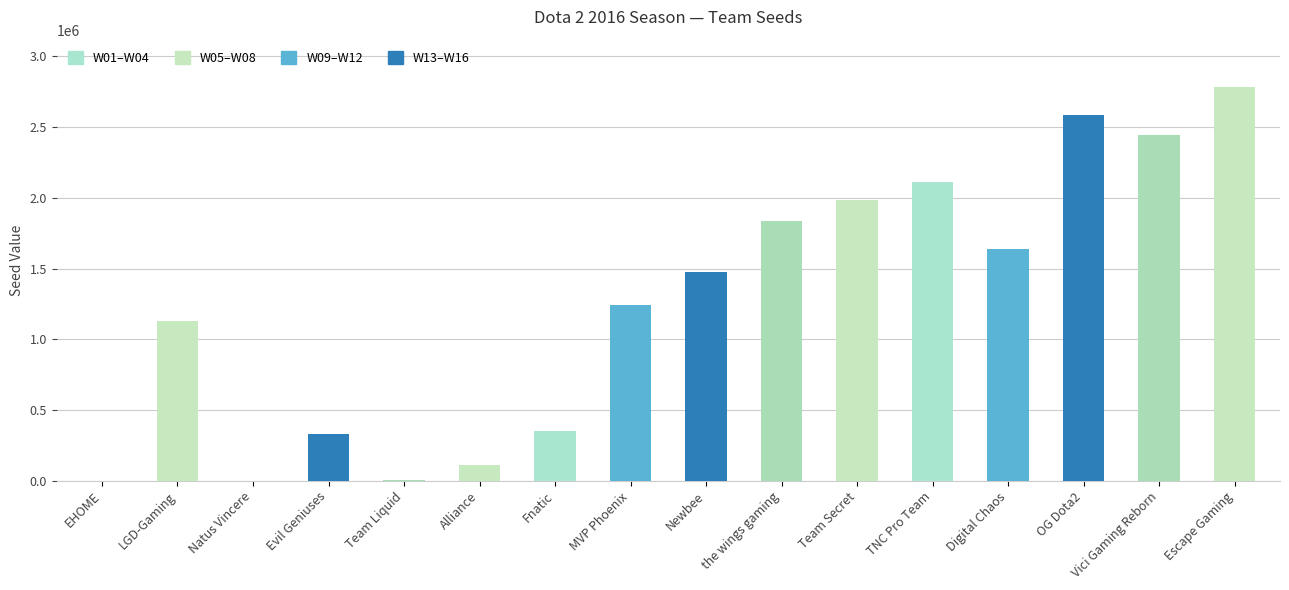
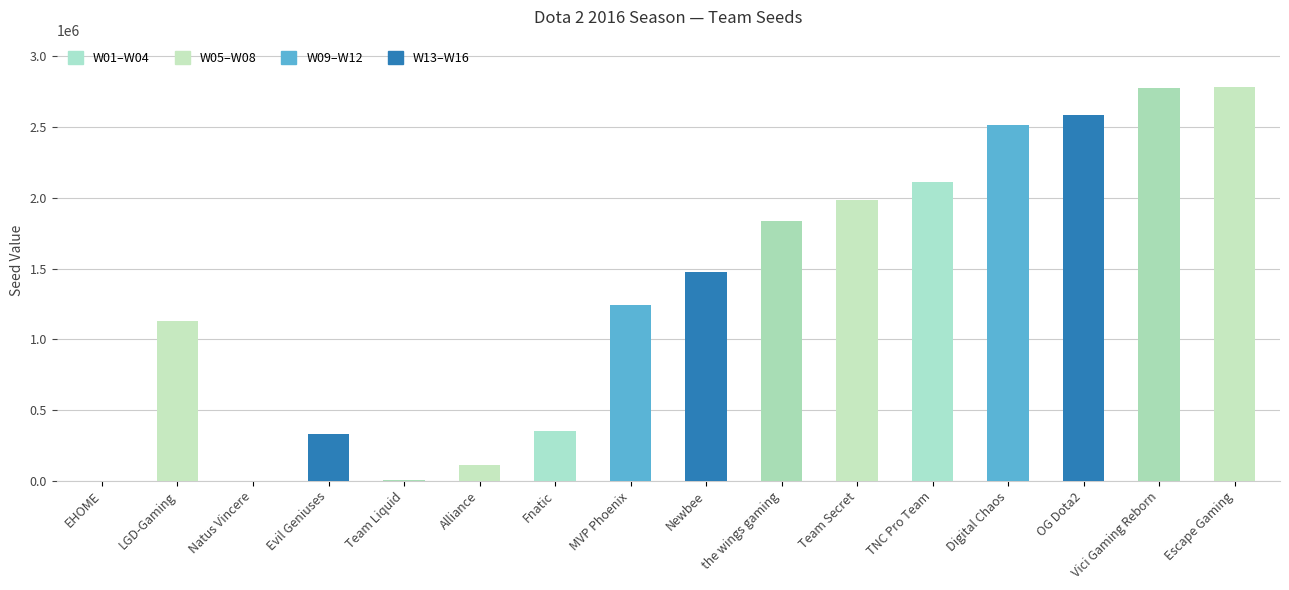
Digital Chaos: 1640000 -> 2510000
Vici Gaming Reborn: 2450000 -> 2780000
